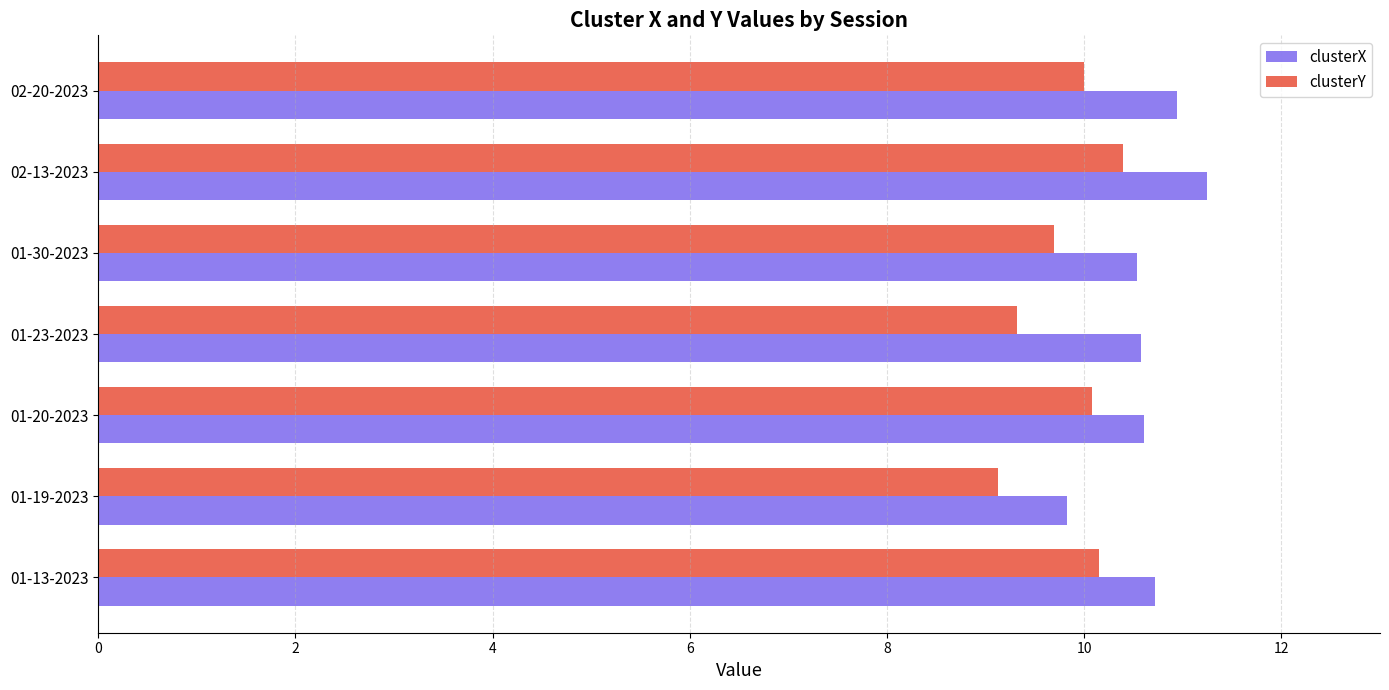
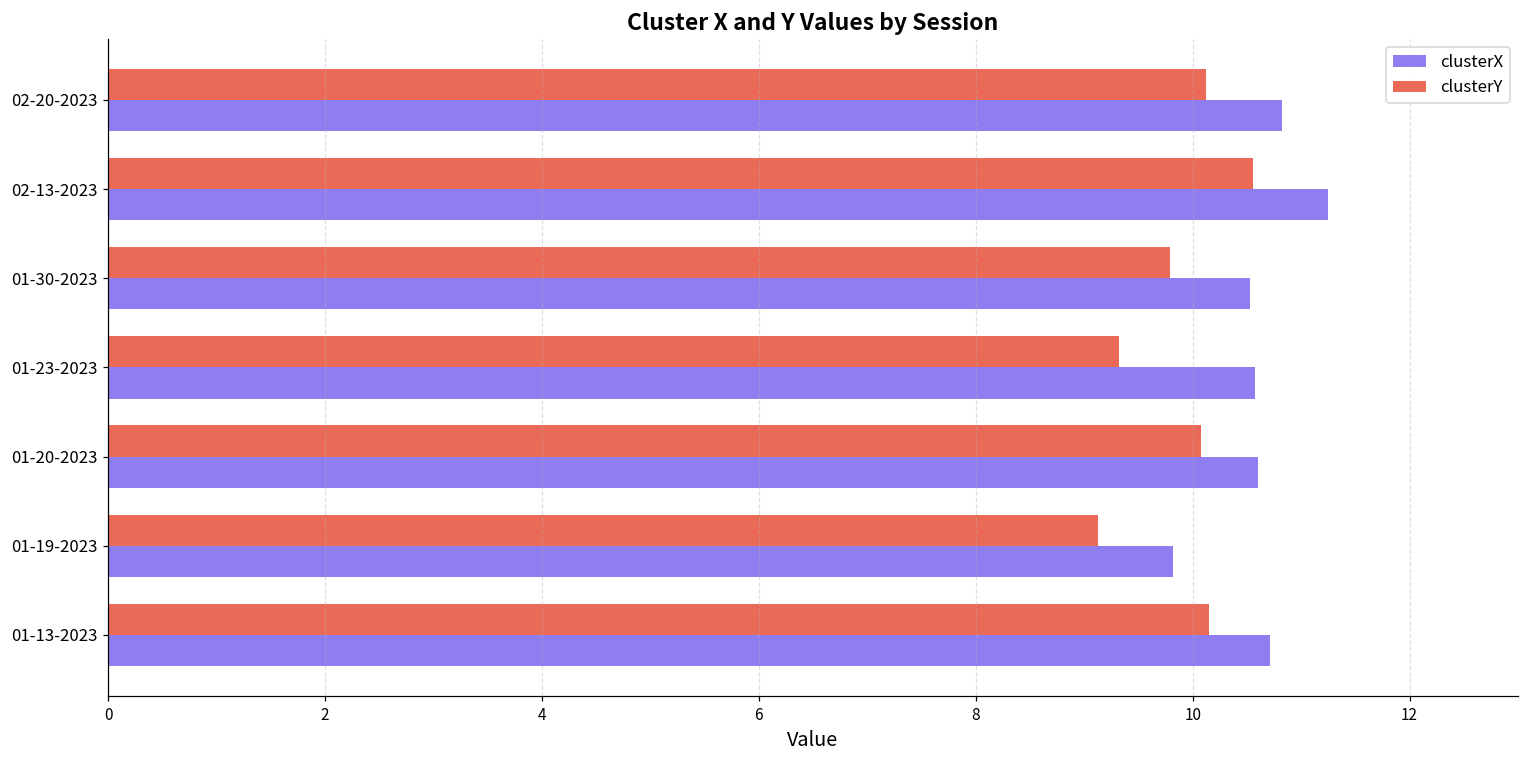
clusterY, 02-20-2023: 10.0 -> 10.1
clusterX, 02-20-2023: 10.9 -> 10.8
clusterY, 02-13-2023: 10.4 -> 10.6
clusterY, 01-30-2023: 9.7 -> 9.8
